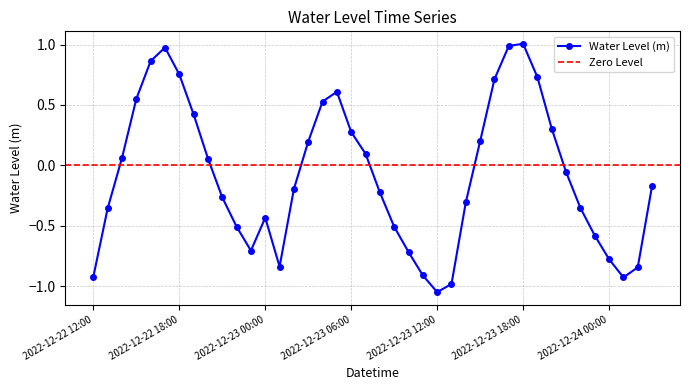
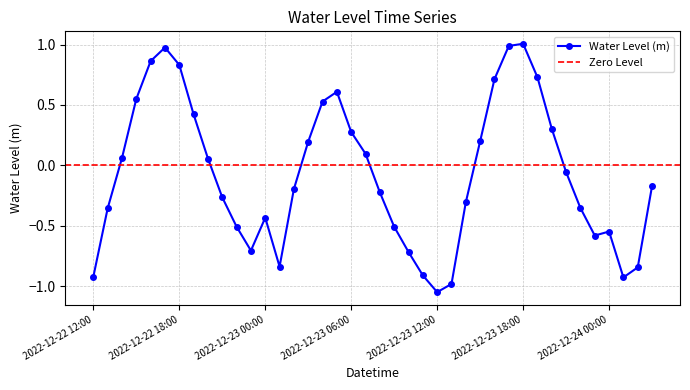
2022-12-22 18:00: 0.75 -> 0.83
2022-12-24 00:00: -0.78 -> -0.55
